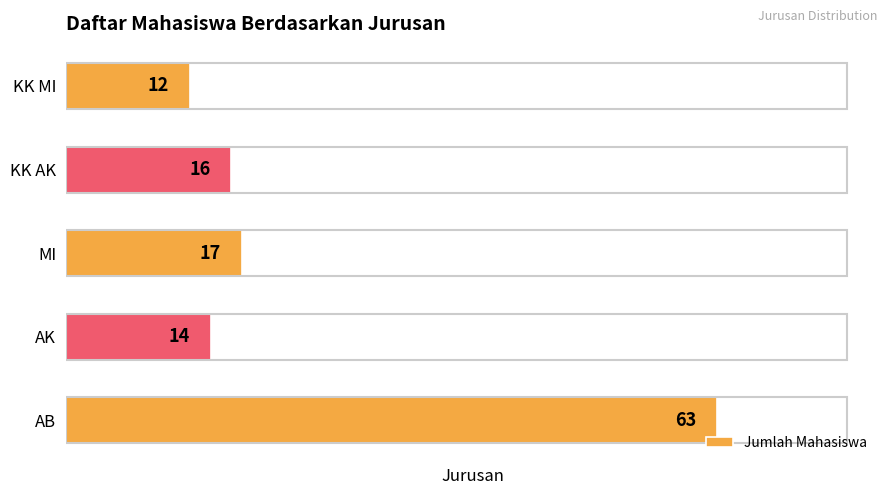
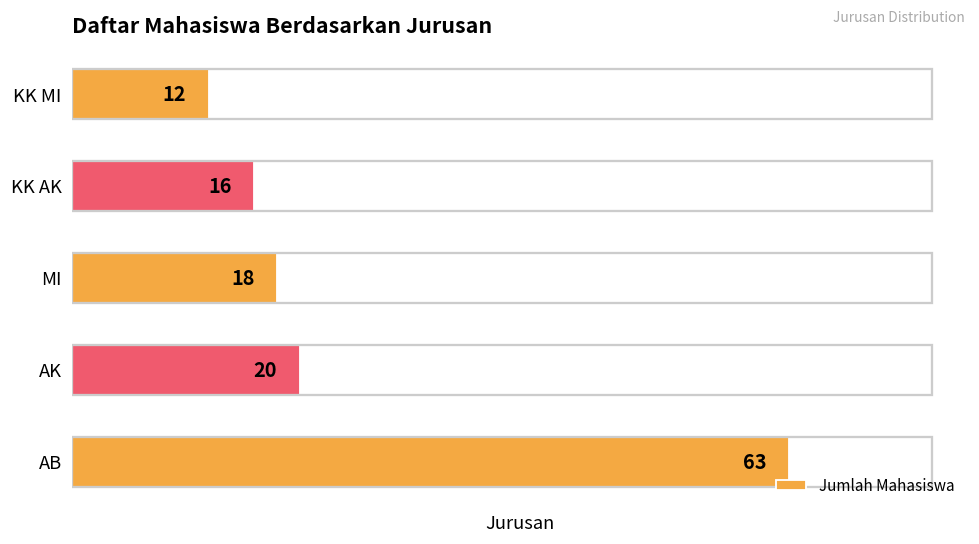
MI: 17 -> 18
AK: 14 -> 20
